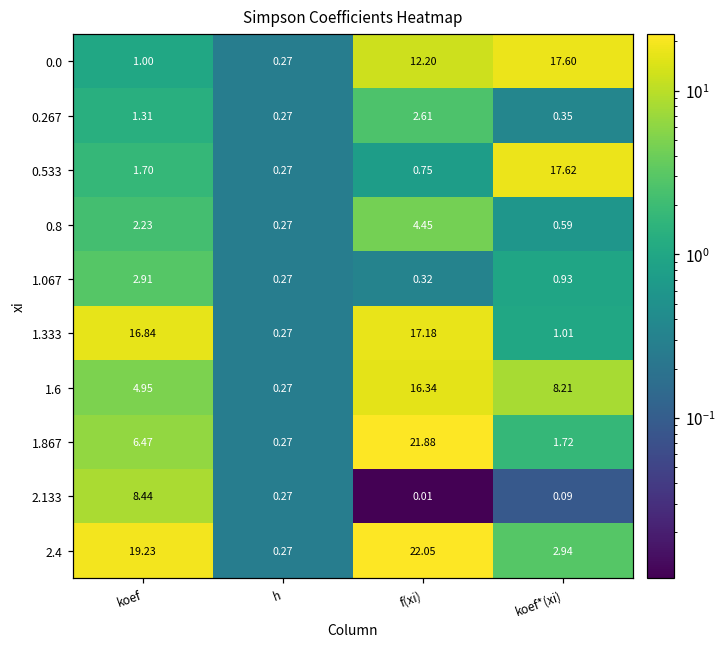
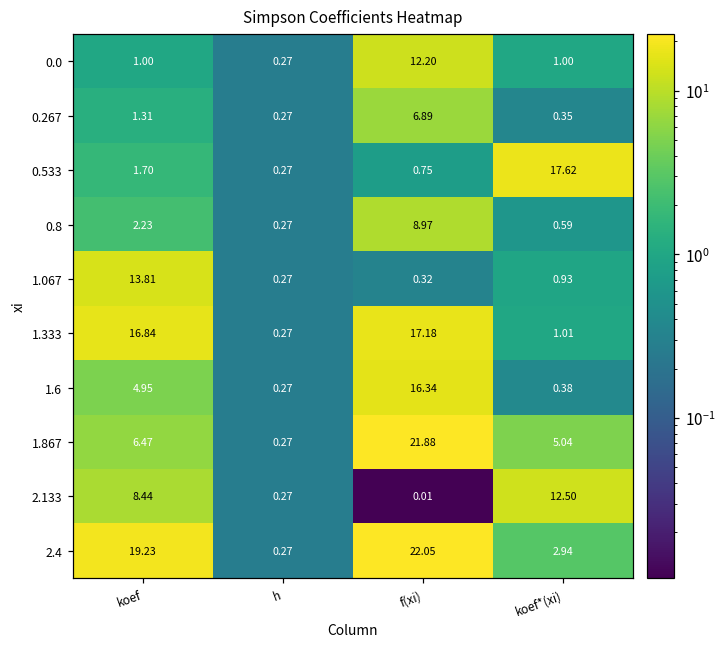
0.0, koef*(xi): 17.60 -> 1.00
0.267, f(xi): 2.61 -> 6.89
0.8, f(xi): 4.45 -> 8.97
1.067, koef: 2.91 -> 13.81
1.6, koef*(xi): 8.21 -> 0.38
1.867, koef*(xi): 1.72 -> 5.04
2.133, koef*(xi): 0.09 -> 12.50
